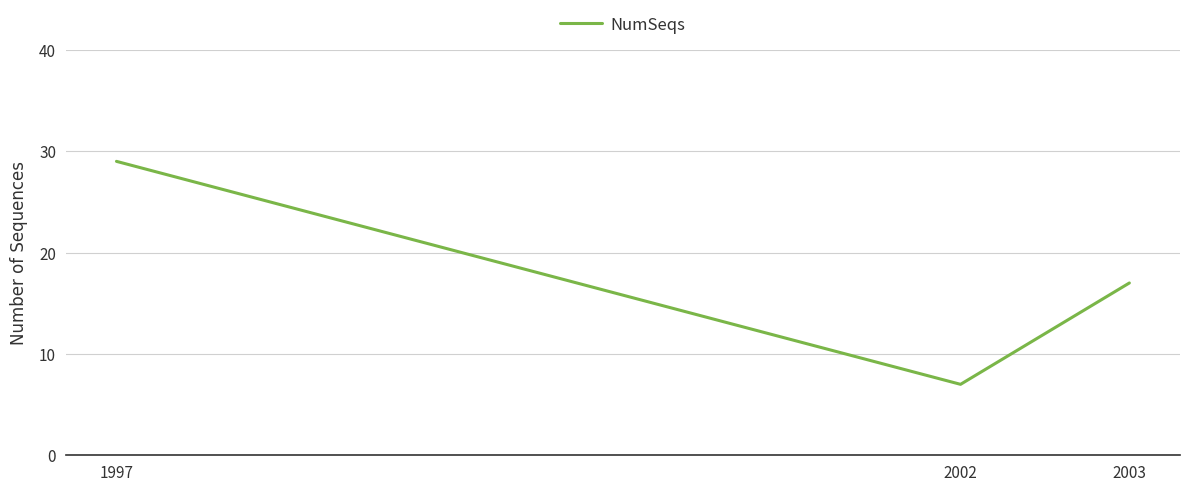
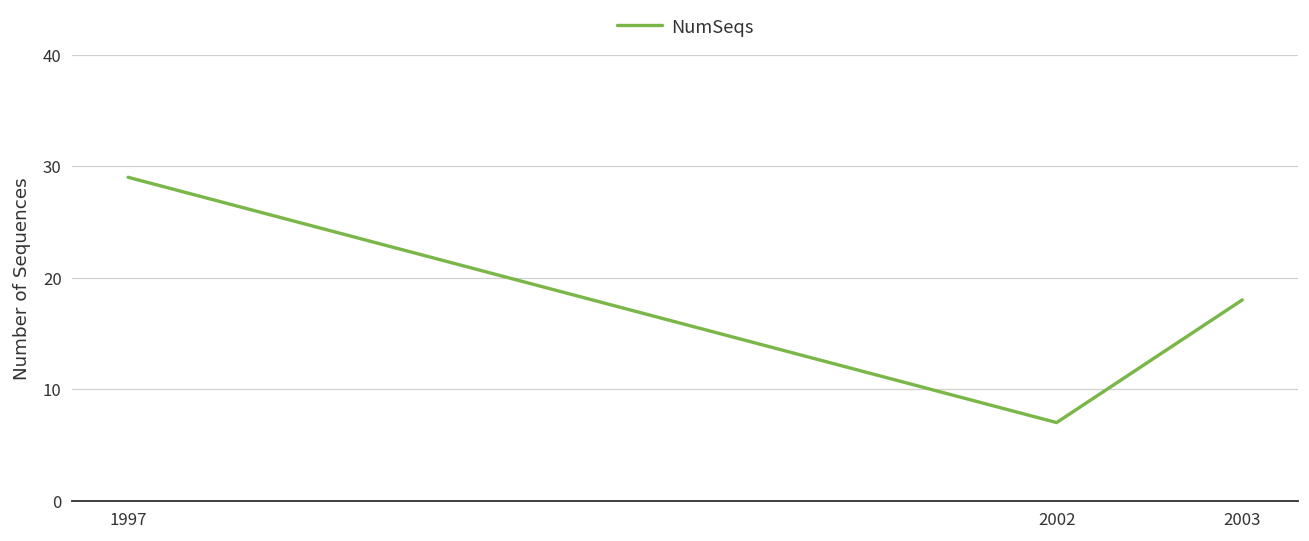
2003: 17 -> 18
